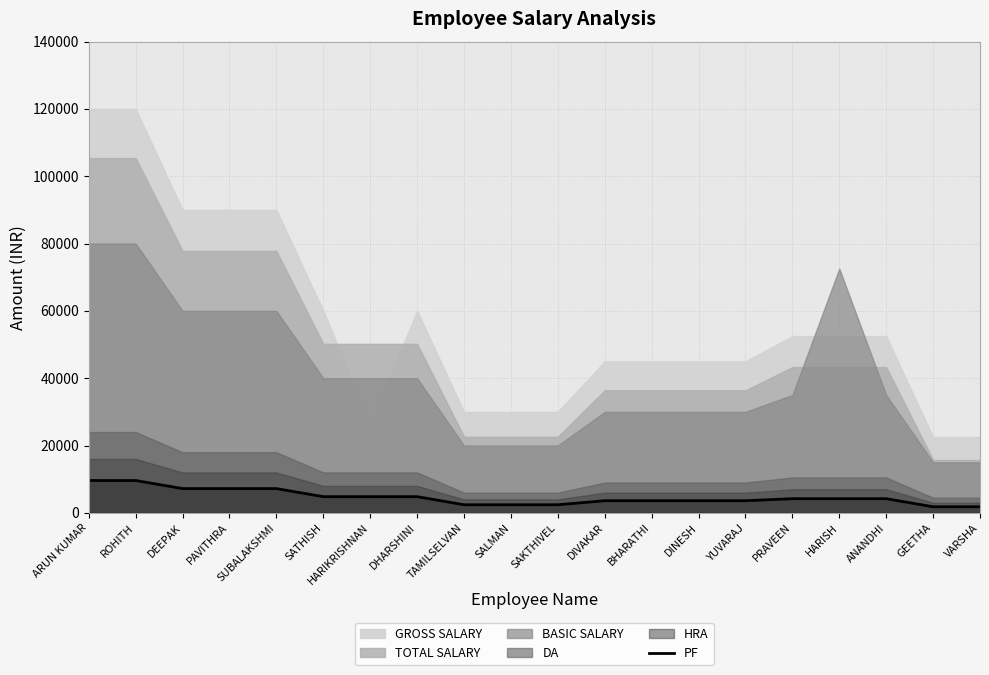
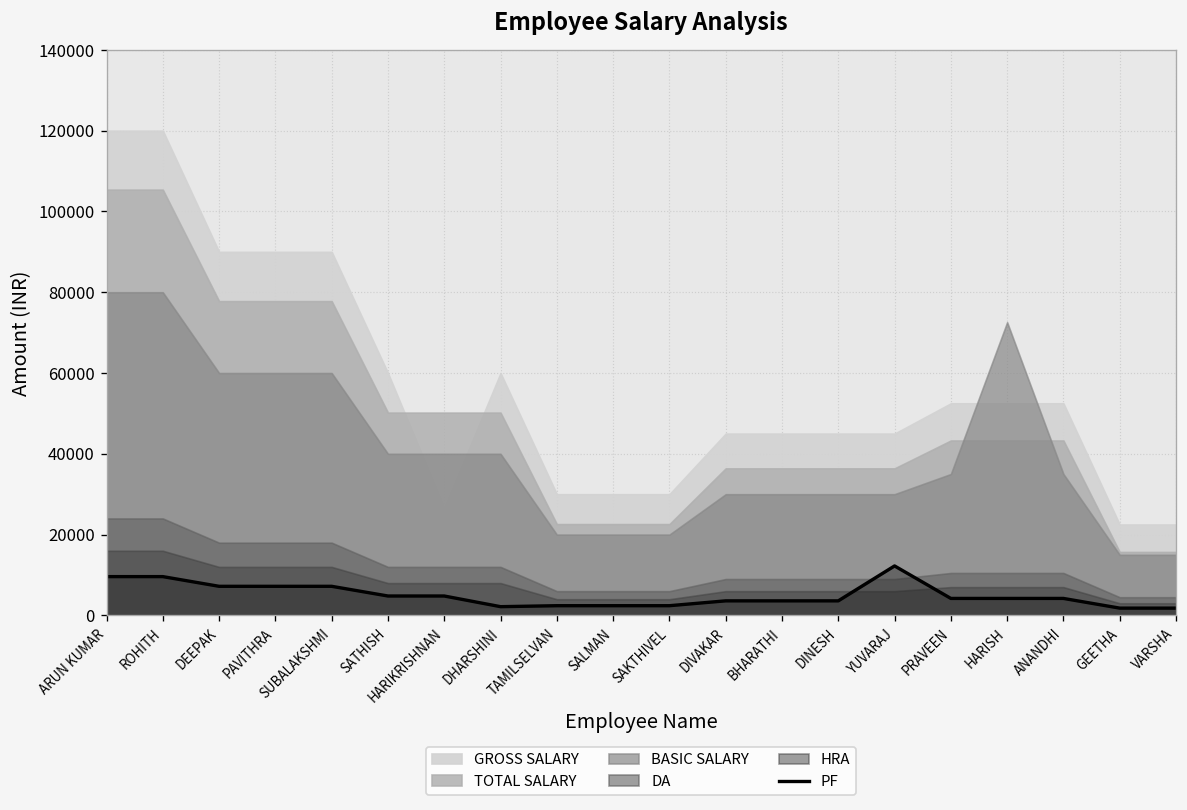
PF, DHARSHINI: 5000 -> 2000
PF, YUVARAJ: 4000 -> 12000
